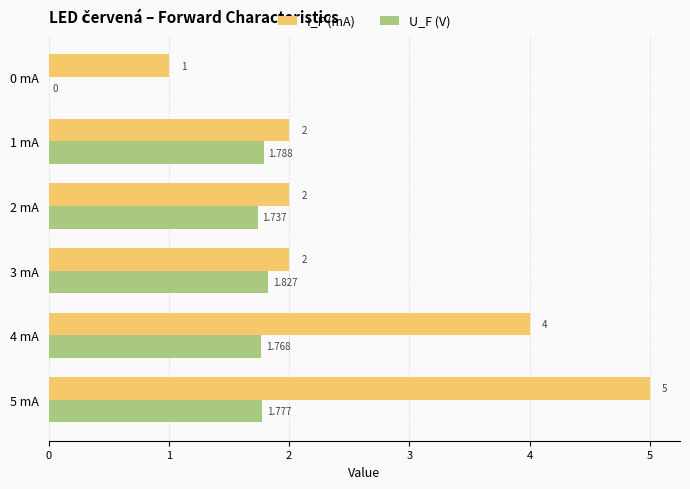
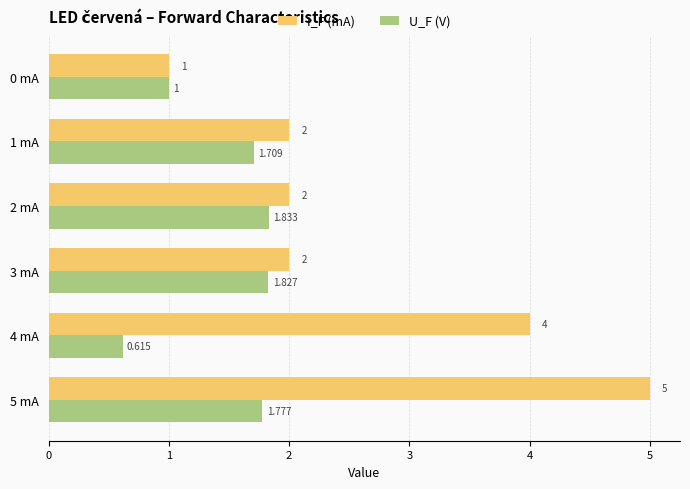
U_F (V), 0 mA: 0 -> 1
U_F (V), 1 mA: 1.788 -> 1.709
U_F (V), 2 mA: 1.737 -> 1.833
U_F (V), 4 mA: 1.768 -> 0.615
